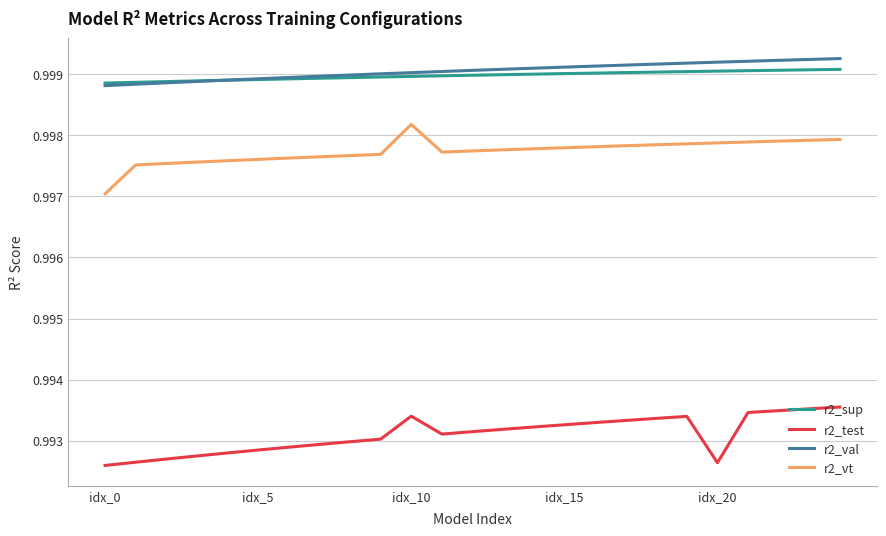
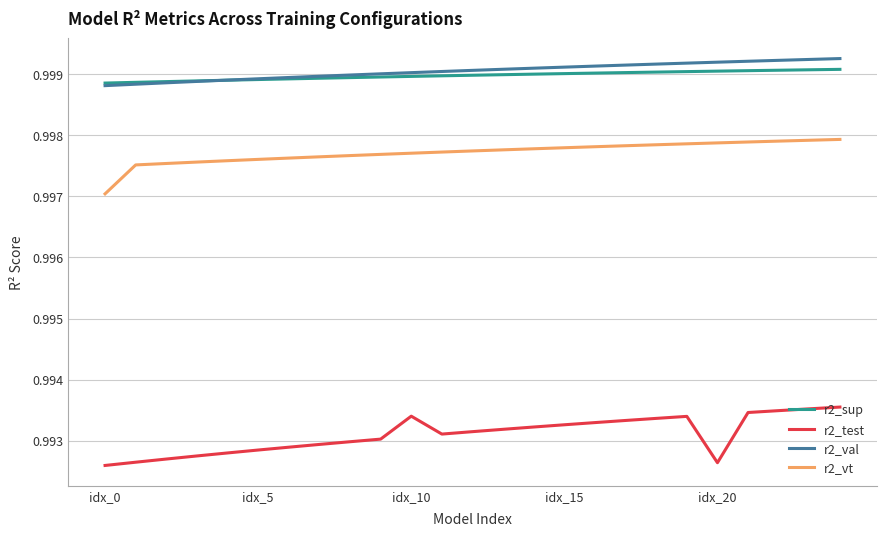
r2_vt, idx_10: 0.9982 -> 0.9977
